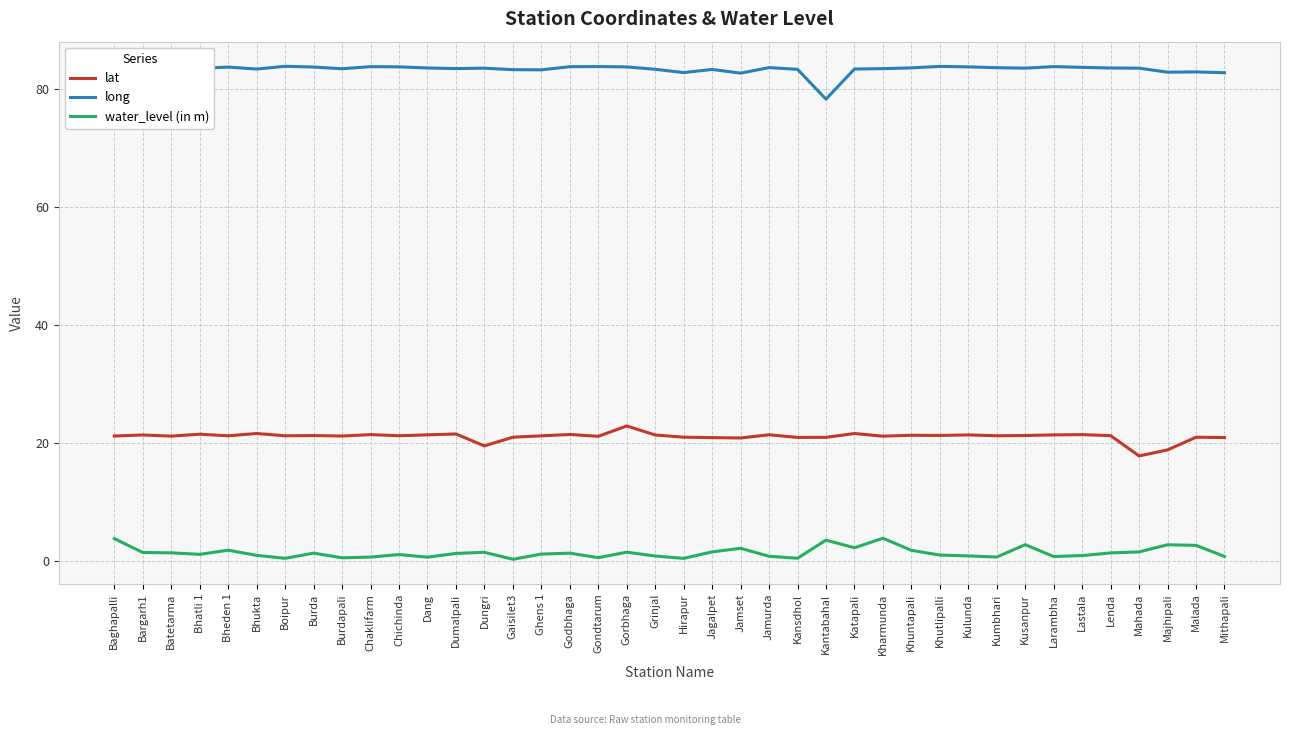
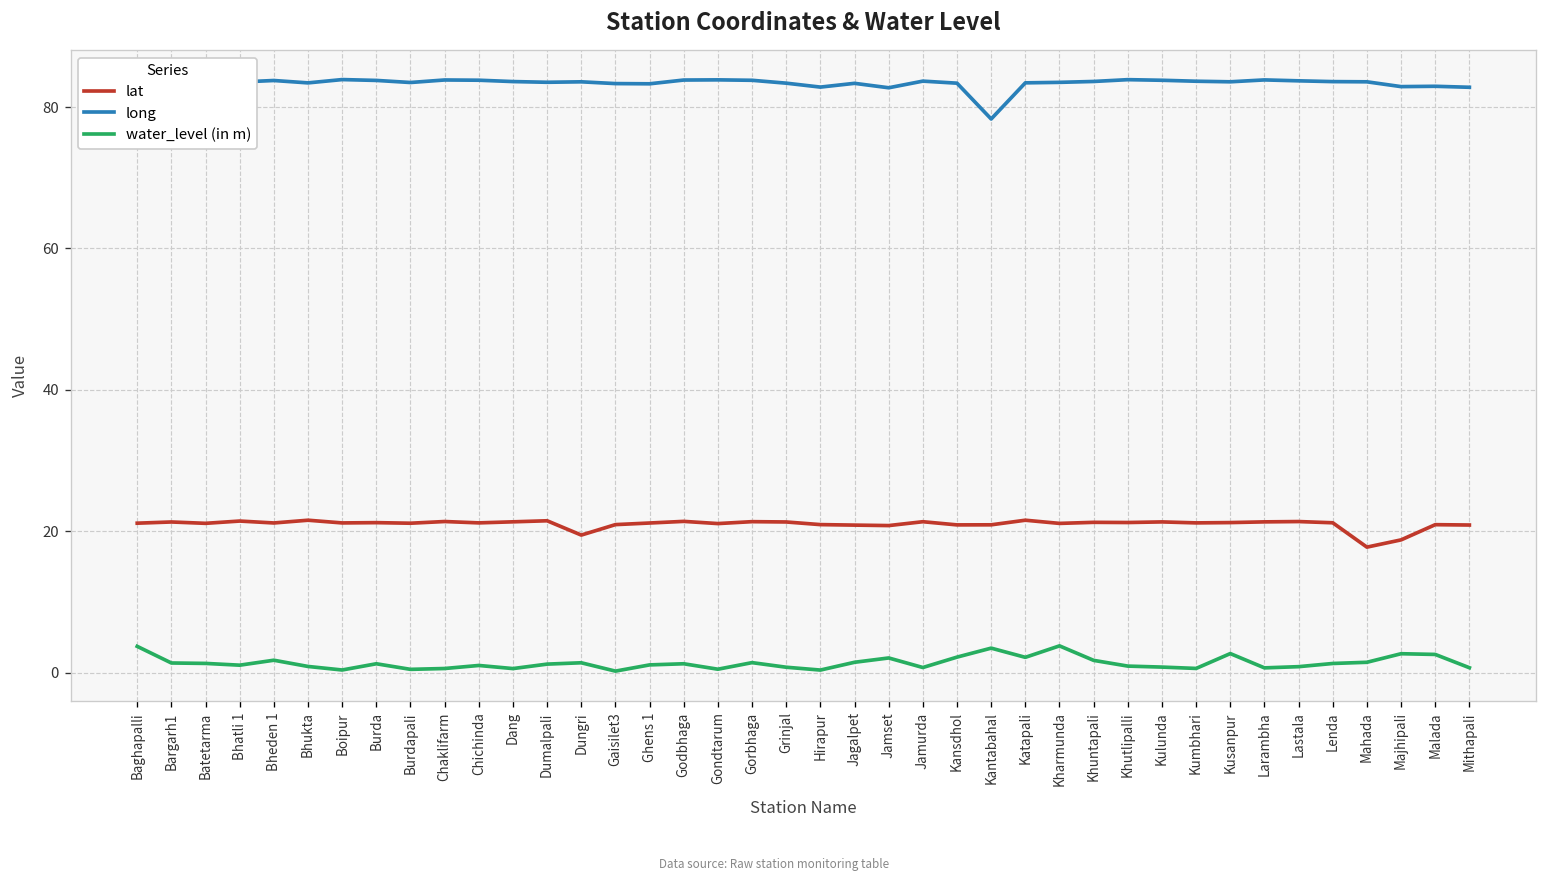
lat, Gorbhaga: 23 -> 21
water_level (in m), Kansdhol: 0 -> 2
